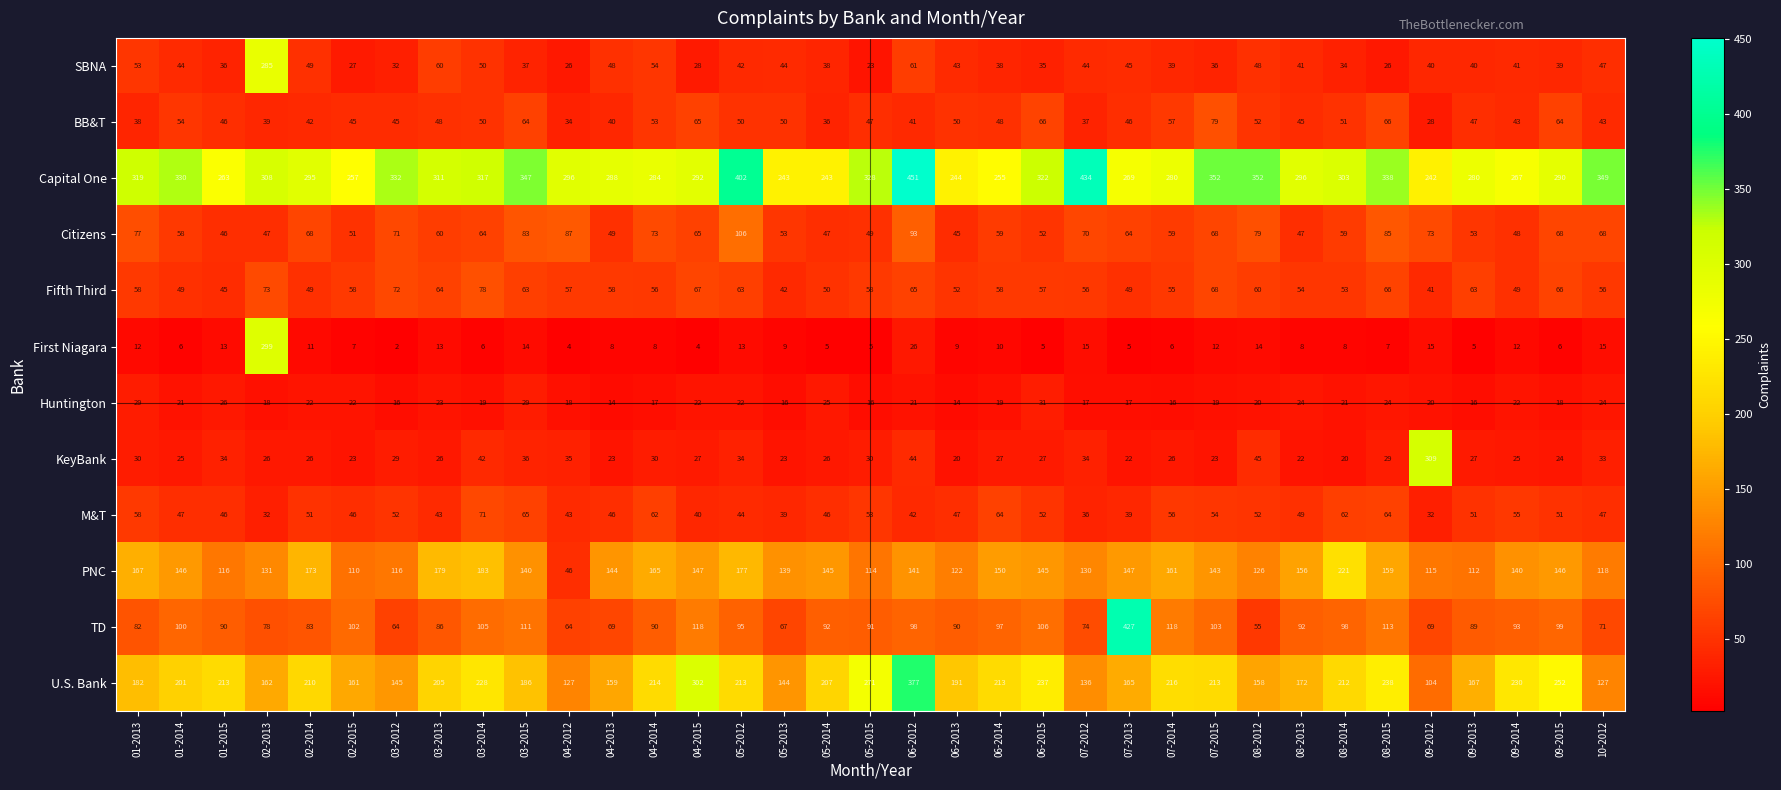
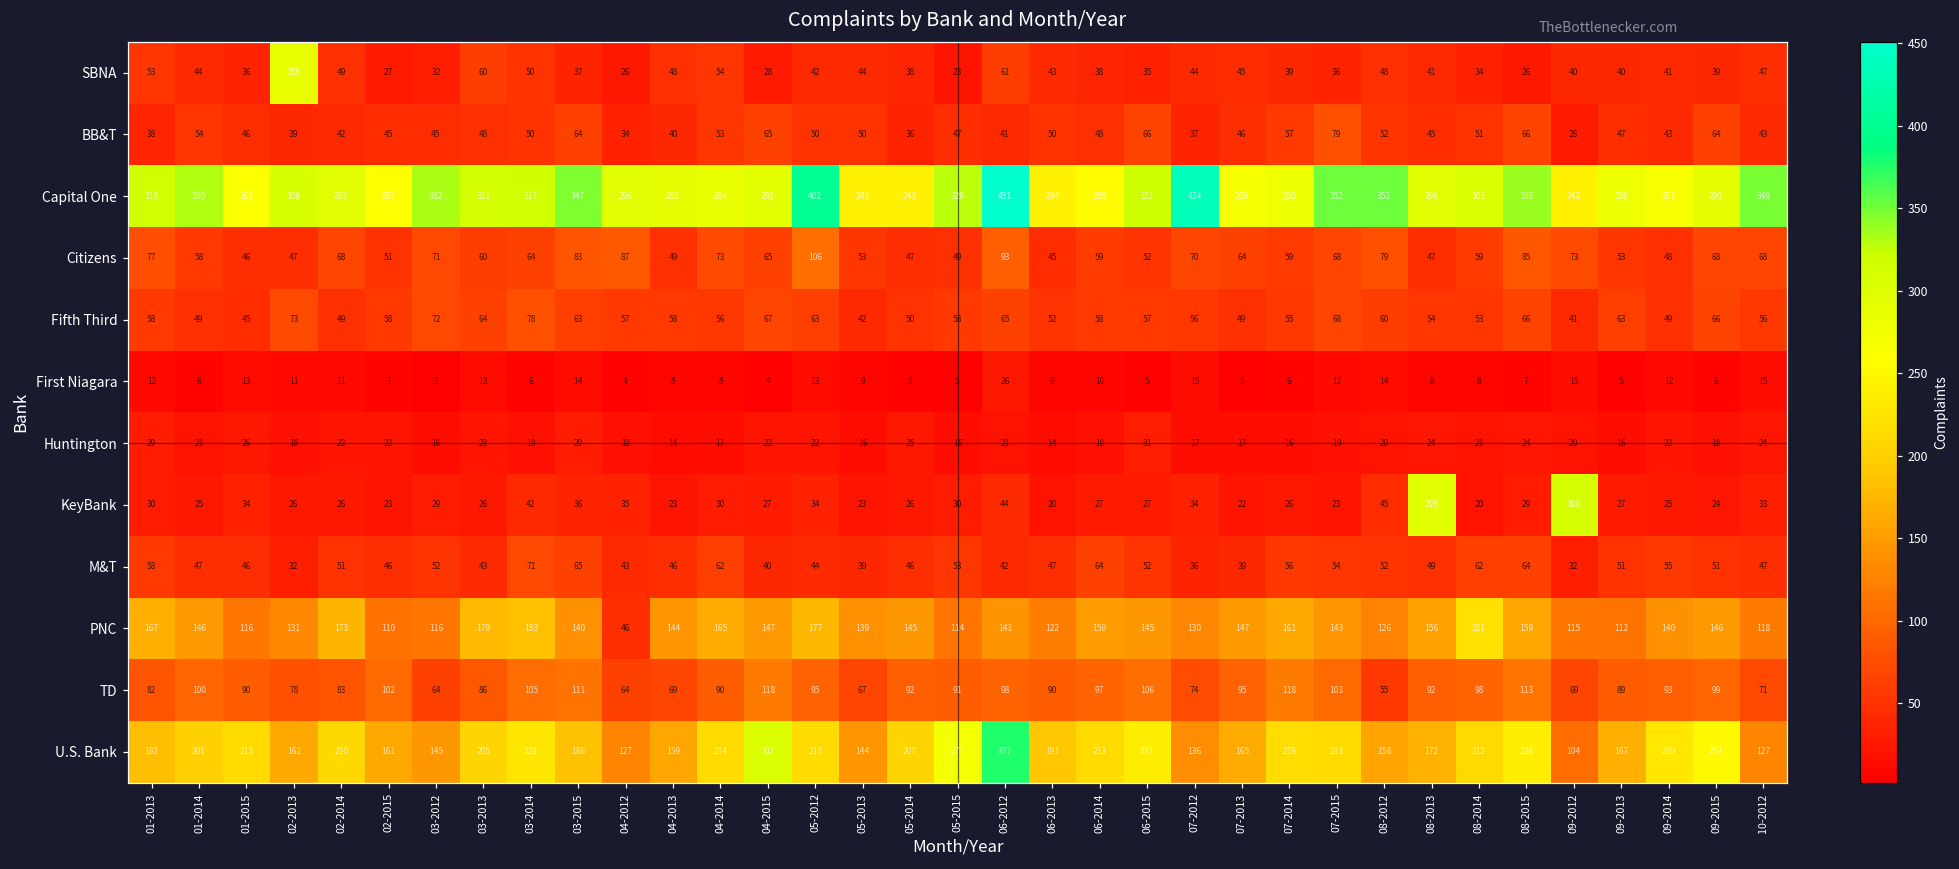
First Niagara, 02-2013: 299 -> 11
KeyBank, 08-2013: 22 -> 295
TD, 07-2013: 427 -> 95
